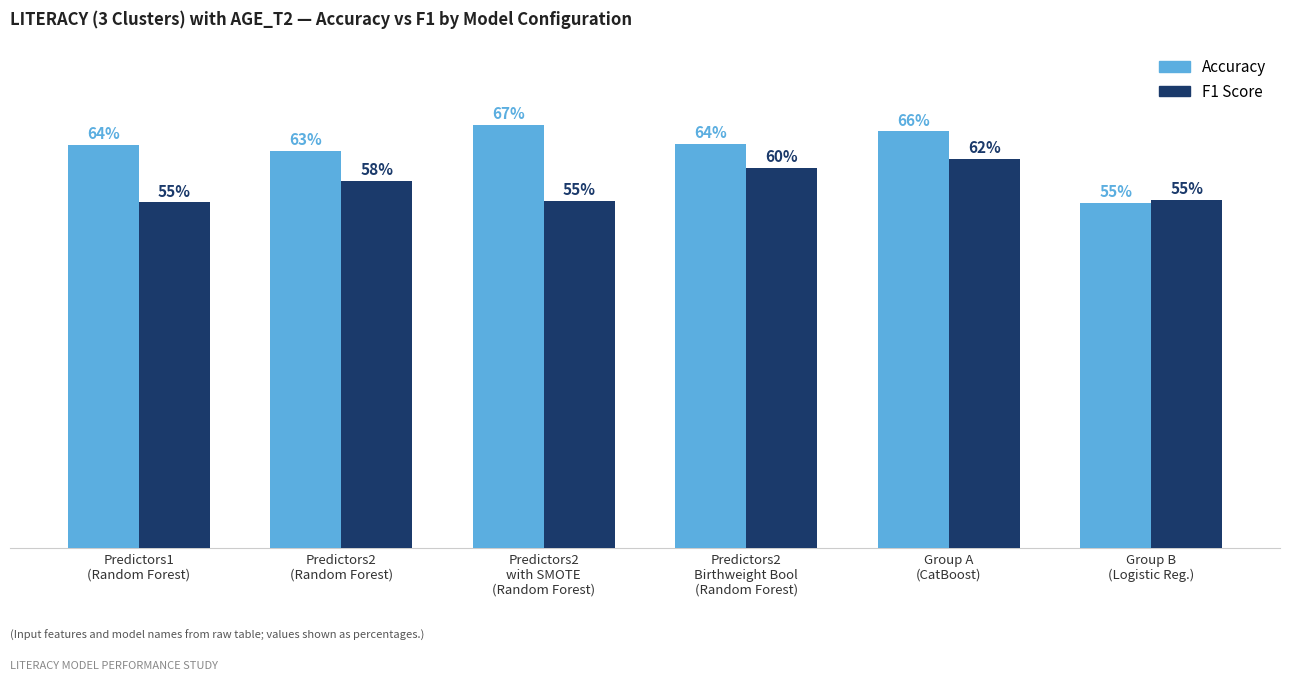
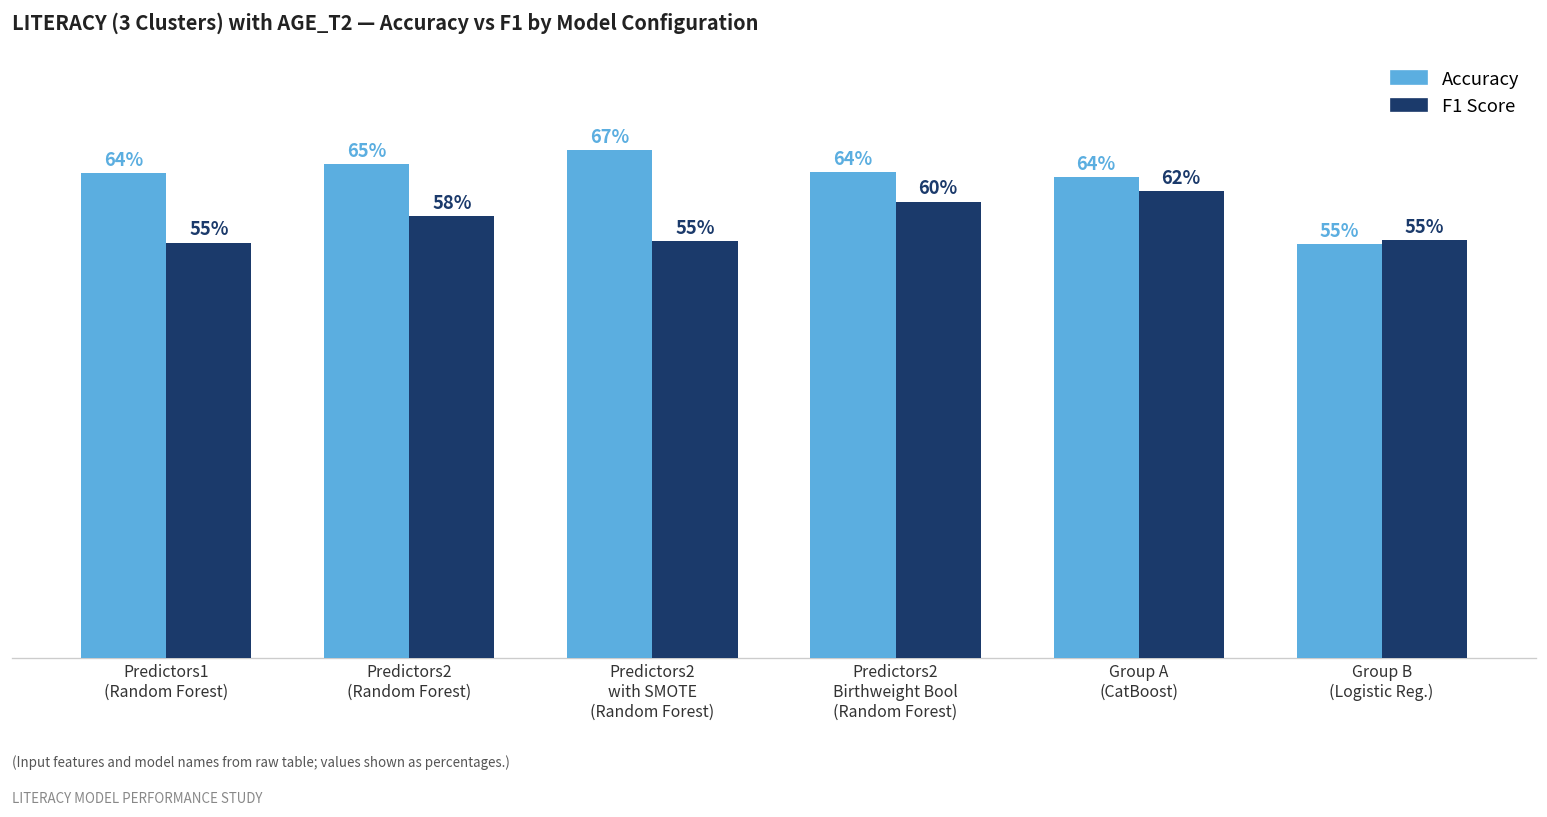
Accuracy, Predictors2 (Random Forest): 63% -> 65%
Accuracy, Group A (CatBoost): 66% -> 64%
